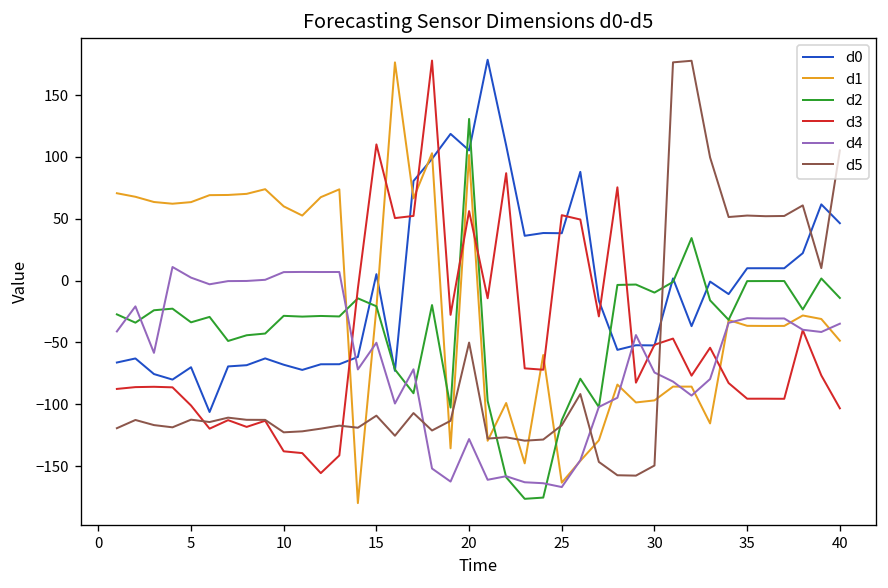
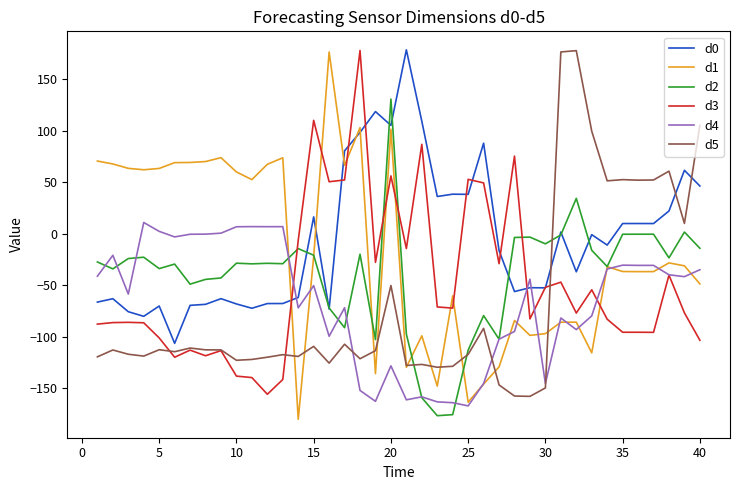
d0, 15: 5 -> 16
d4, 30: -74 -> -145
